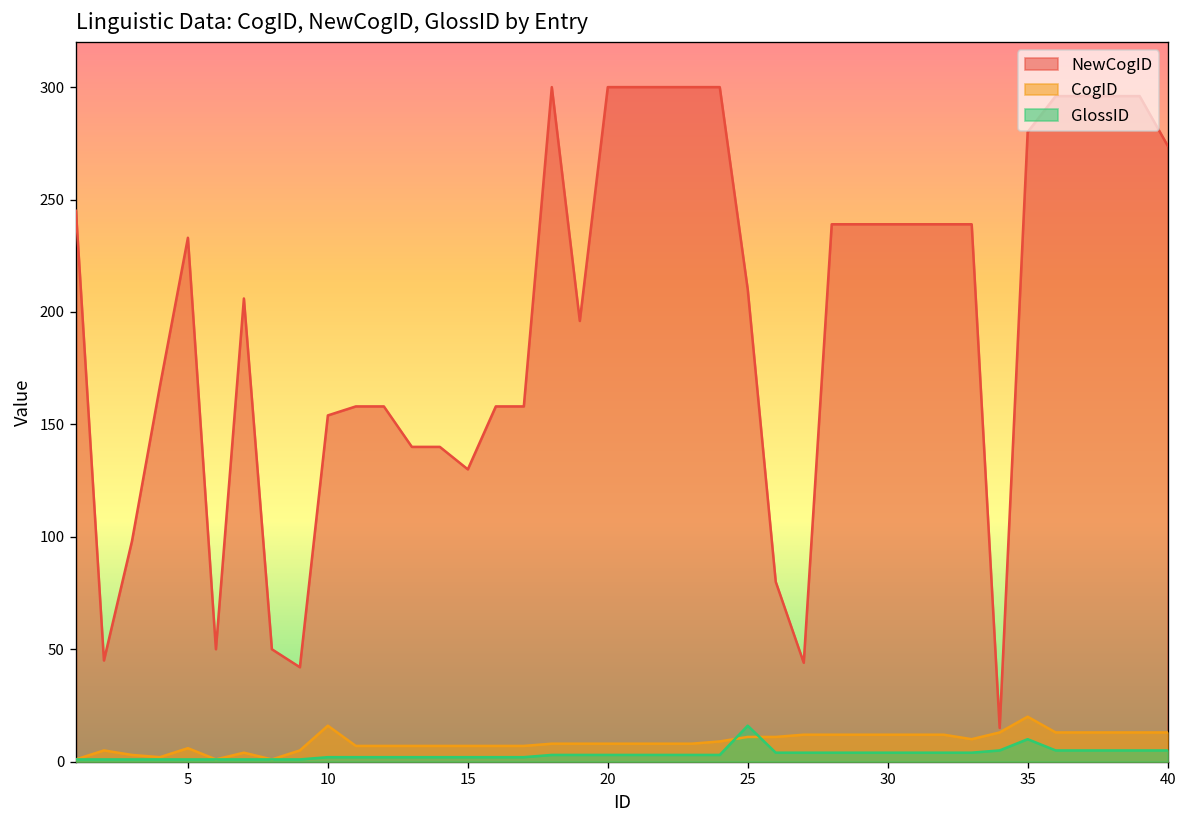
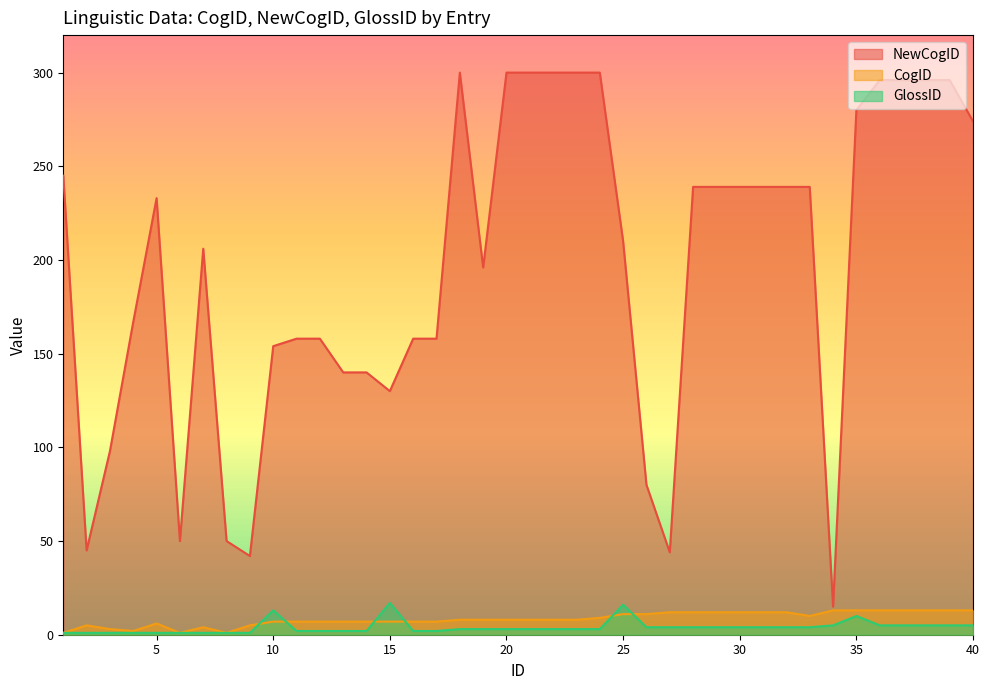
CogID, 10: 16 -> 7
GlossID, 10: 2 -> 13
GlossID, 15: 2 -> 17
CogID, 35: 20 -> 13
